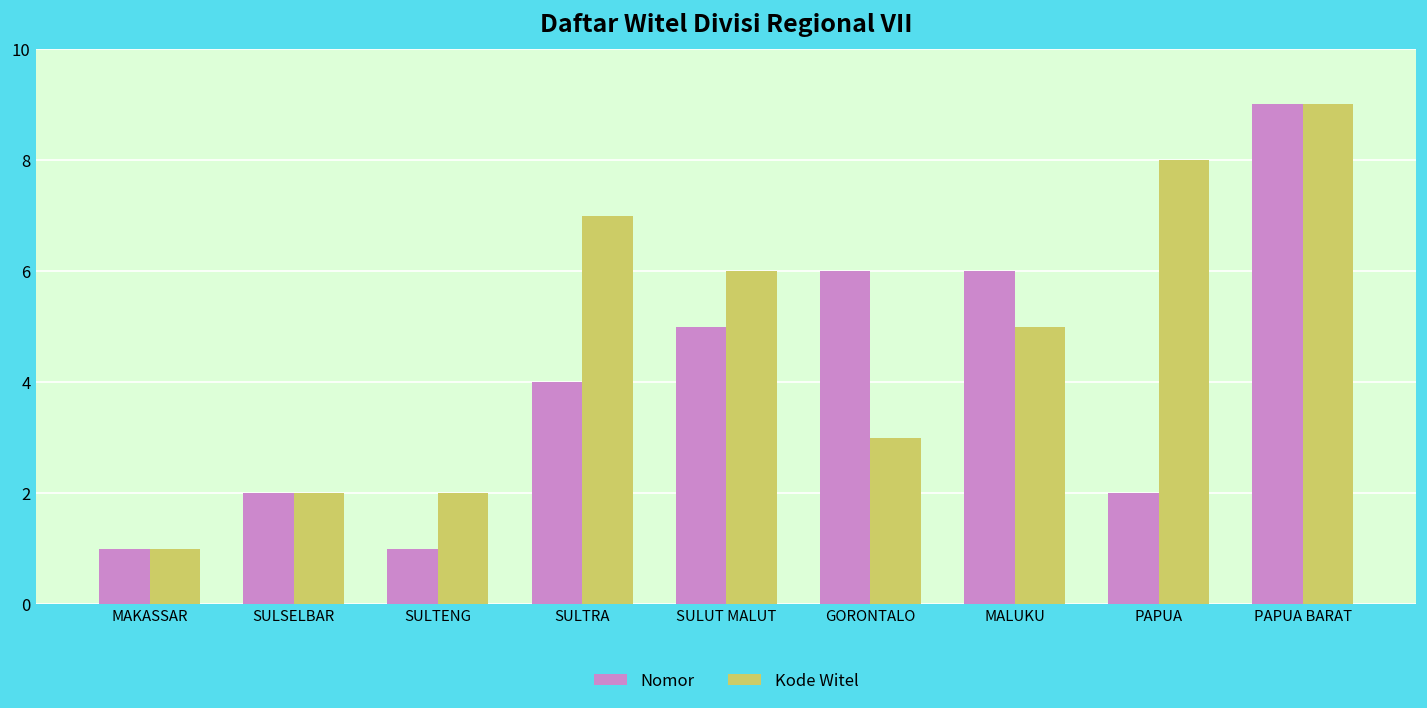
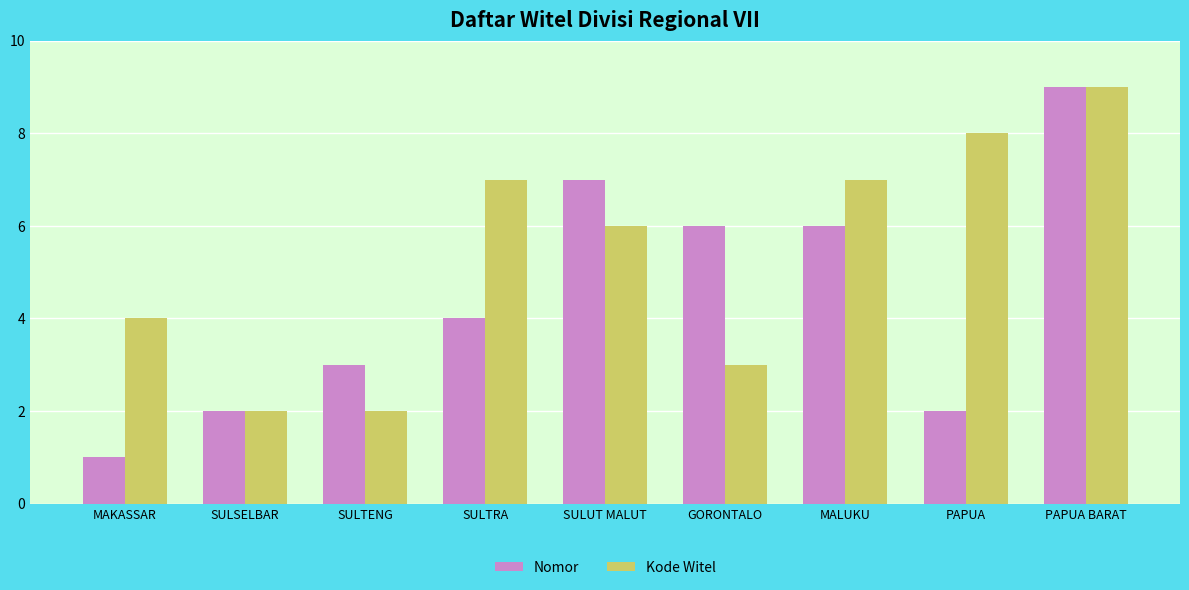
Kode Witel, MAKASSAR: 1 -> 4
Nomor, SULTENG: 1 -> 3
Nomor, SULUT MALUT: 5 -> 7
Kode Witel, MALUKU: 5 -> 7
